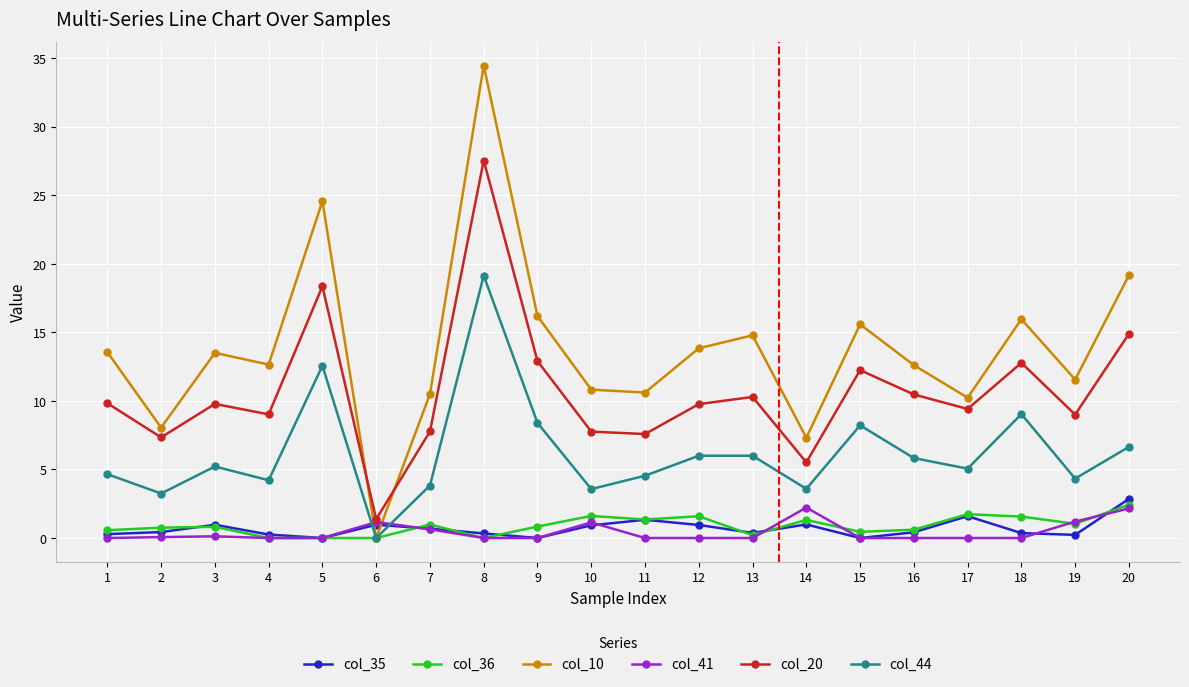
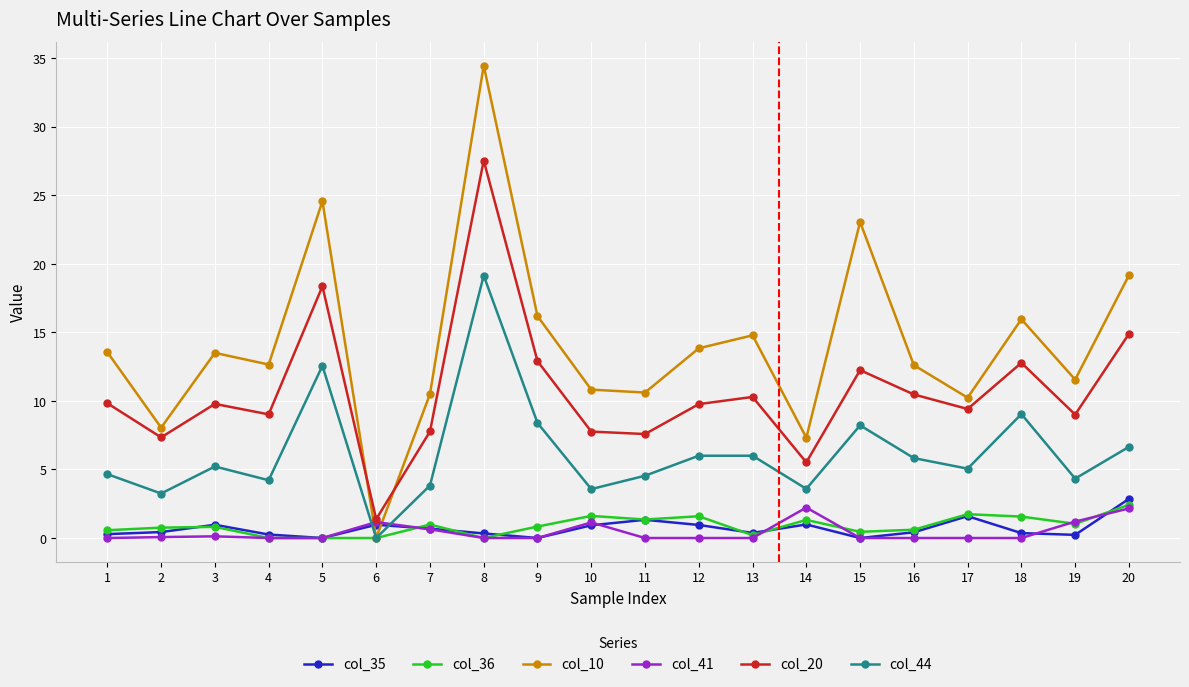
col_10, 15: 15.6 -> 23.1
